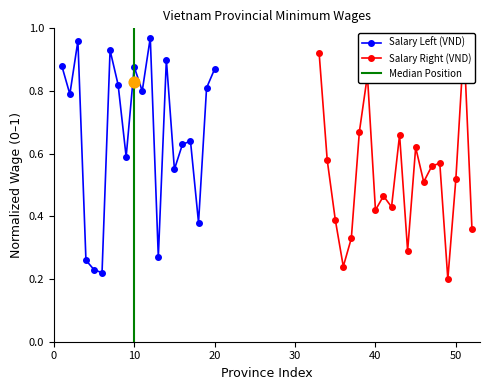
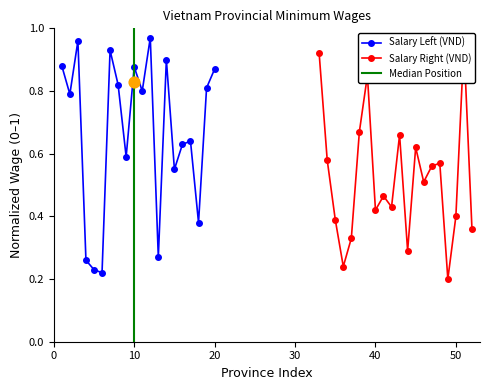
Salary Right (VND), 50: 0.52 -> 0.40
